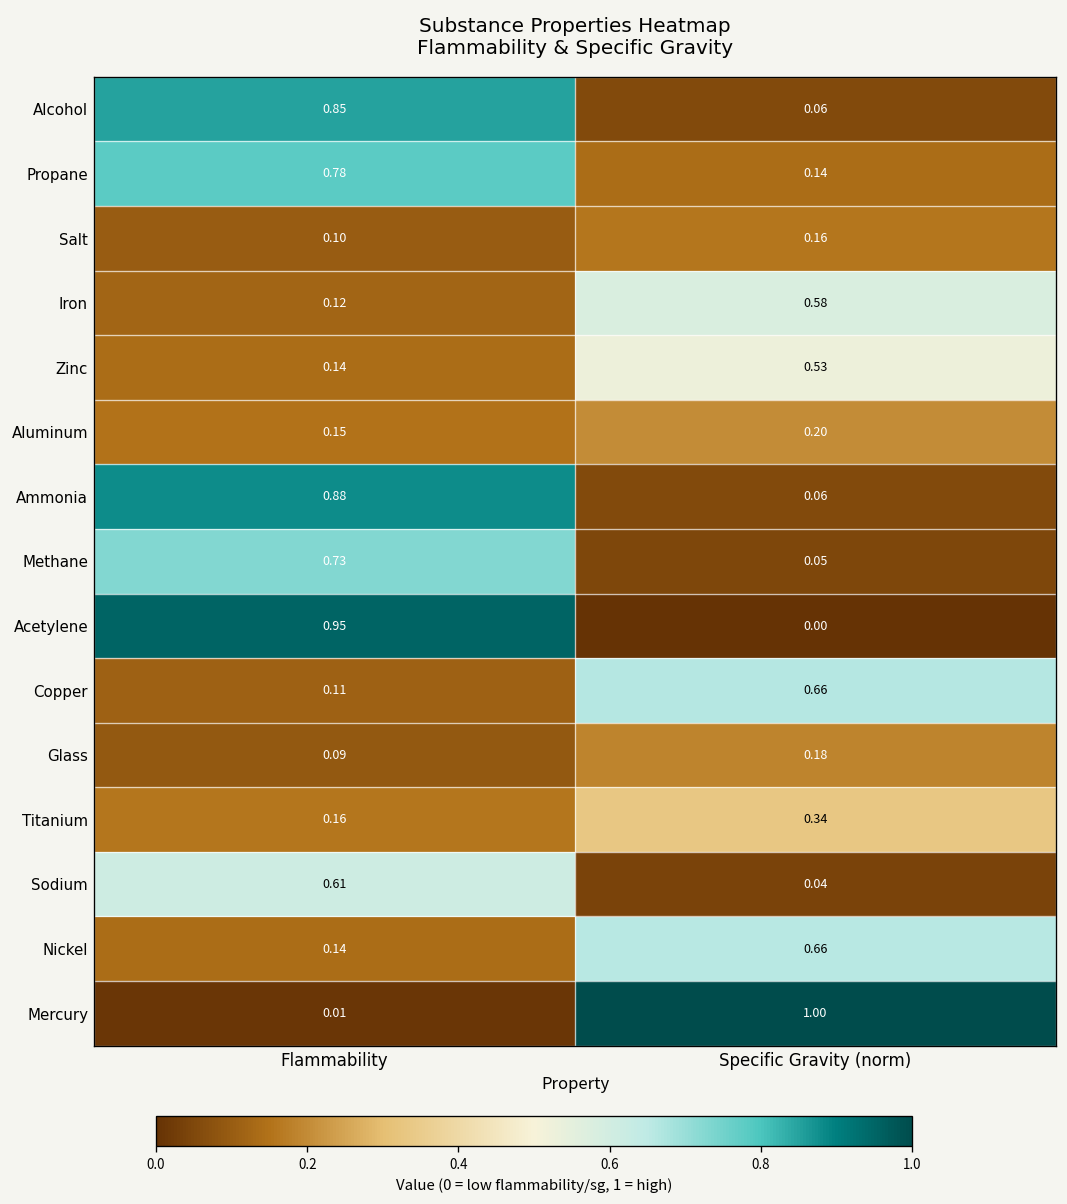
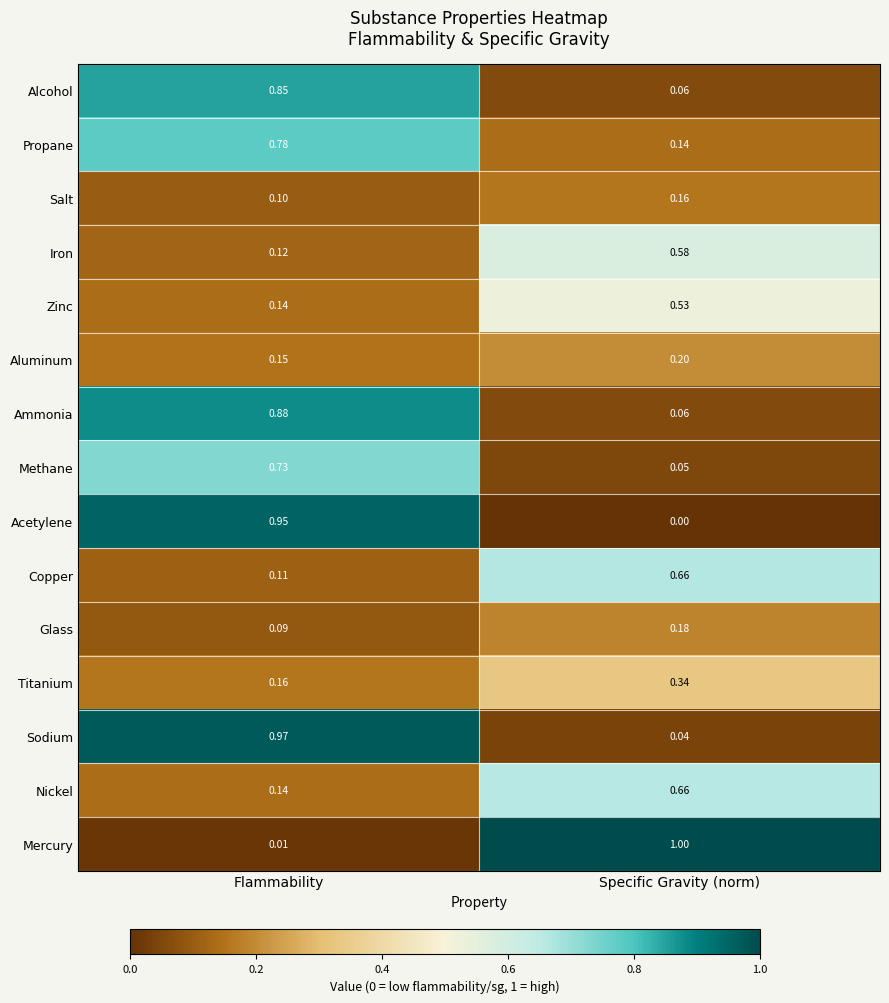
Sodium, Flammability: 0.61 -> 0.97
